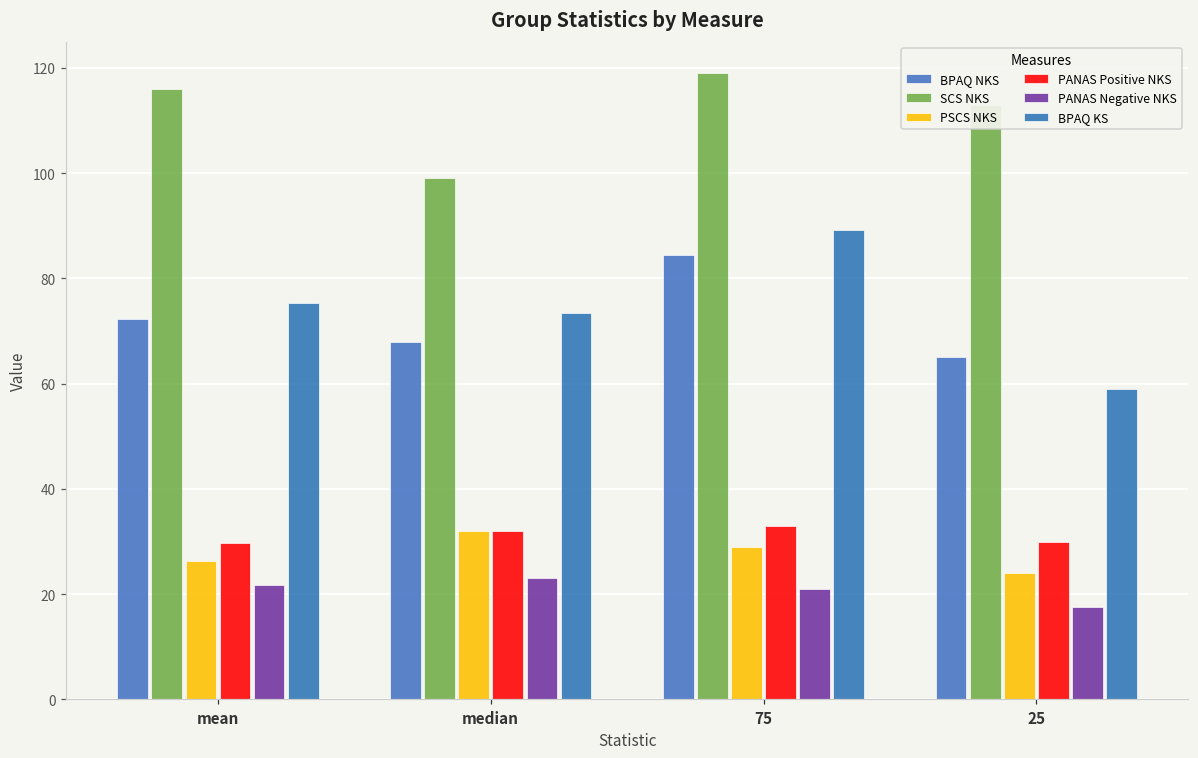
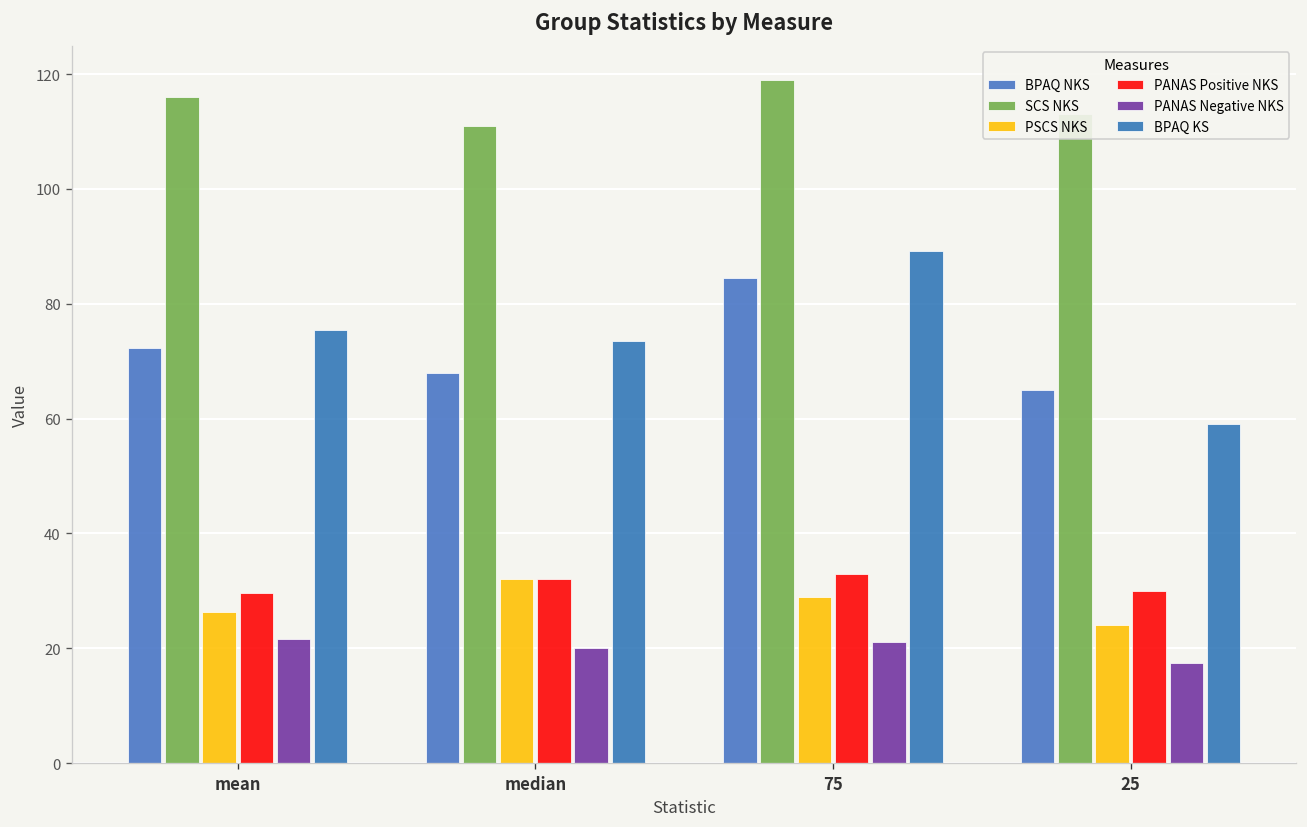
SCS NKS, median: 99 -> 111
PANAS Negative NKS, median: 23 -> 20
